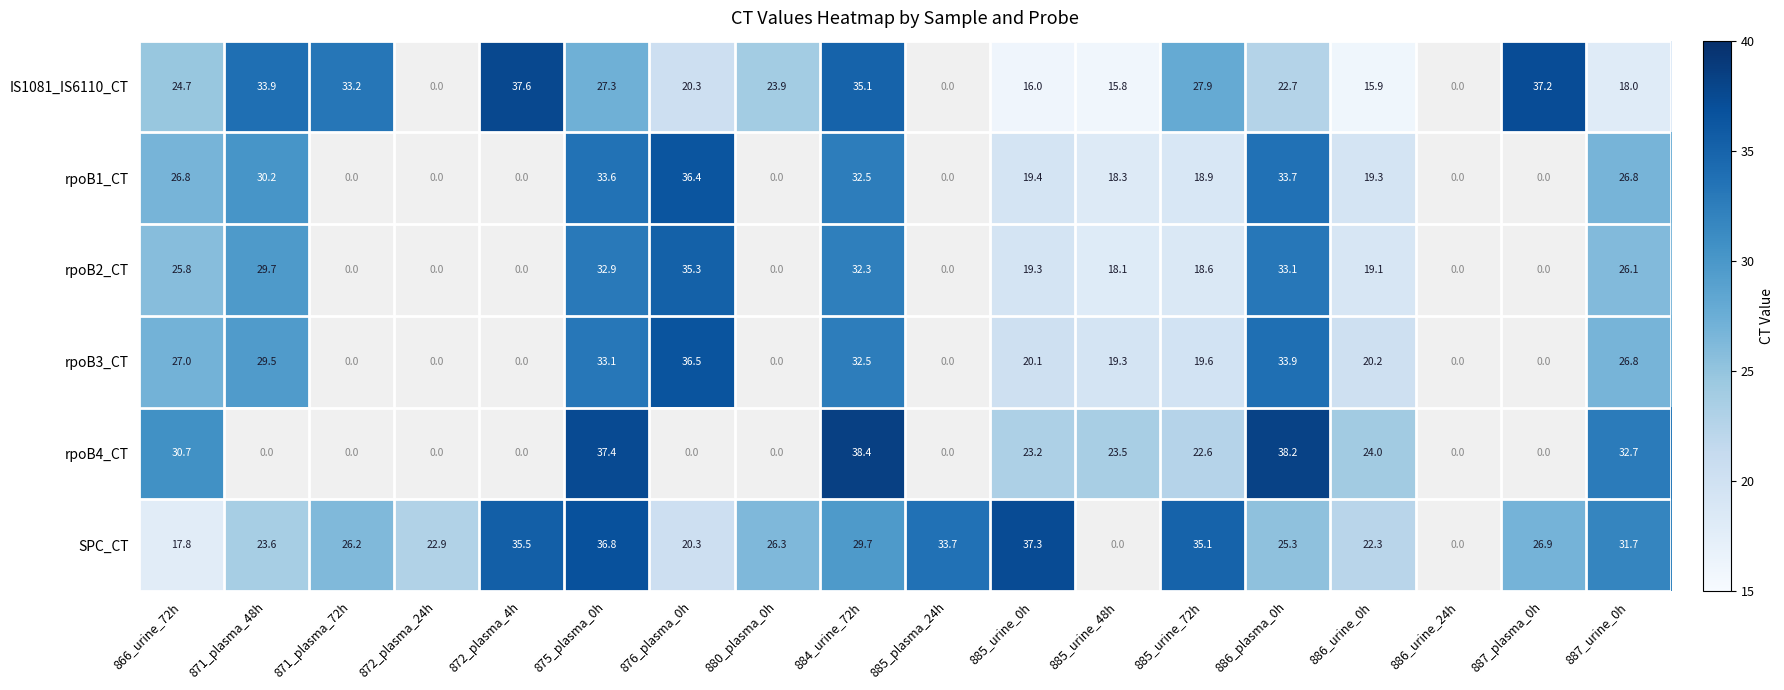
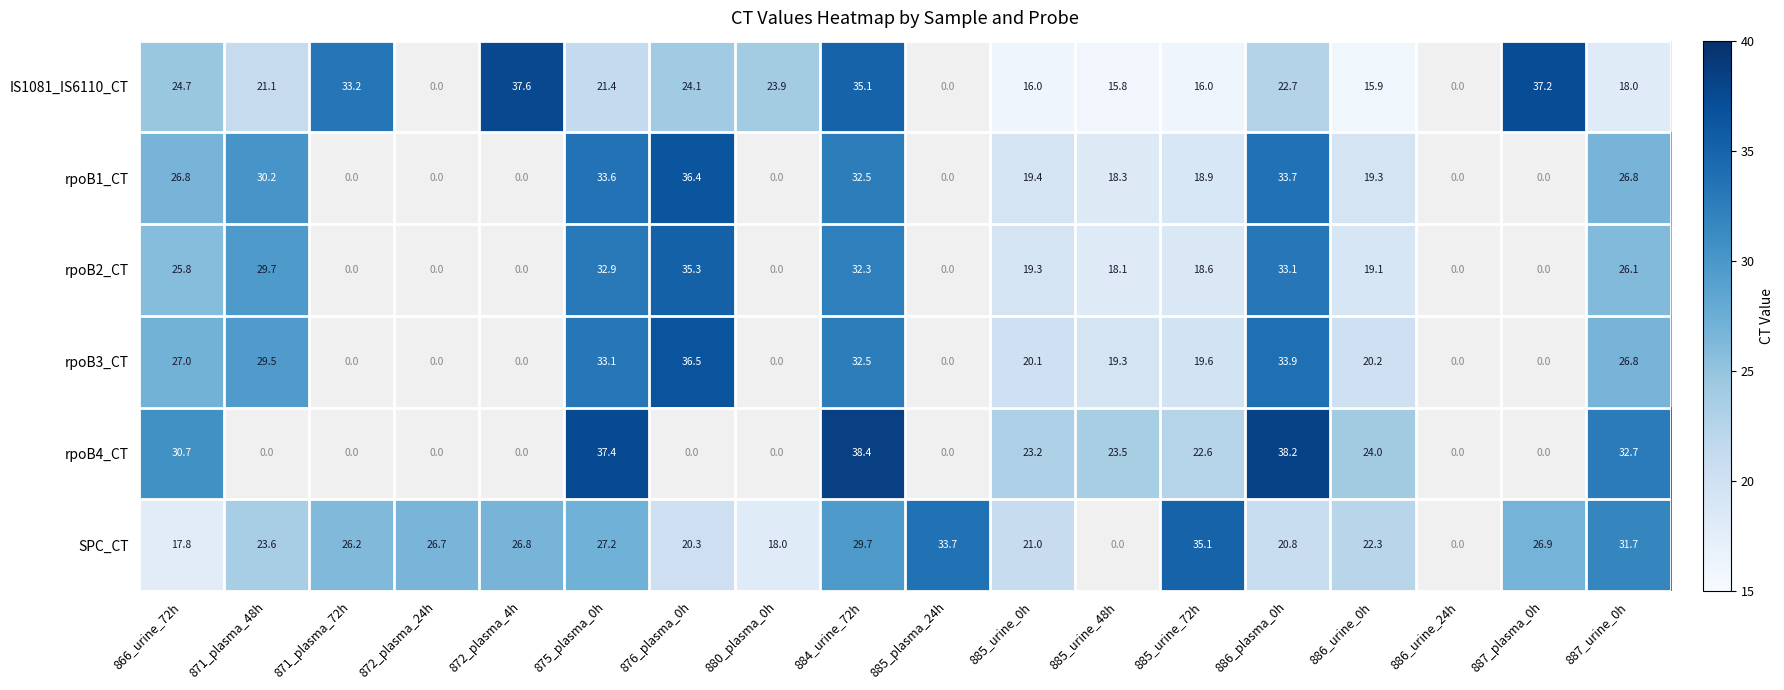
IS1081_IS6110_CT, 871_plasma_48h: 33.9 -> 21.1
IS1081_IS6110_CT, 875_plasma_0h: 27.3 -> 21.4
IS1081_IS6110_CT, 876_plasma_0h: 20.3 -> 24.1
IS1081_IS6110_CT, 885_urine_72h: 27.9 -> 16.0
SPC_CT, 872_plasma_24h: 22.9 -> 26.7
SPC_CT, 872_plasma_4h: 35.5 -> 26.8
SPC_CT, 875_plasma_0h: 36.8 -> 27.2
SPC_CT, 880_plasma_0h: 26.3 -> 18.0
SPC_CT, 885_urine_0h: 37.3 -> 21.0
SPC_CT, 886_plasma_0h: 25.3 -> 20.8
